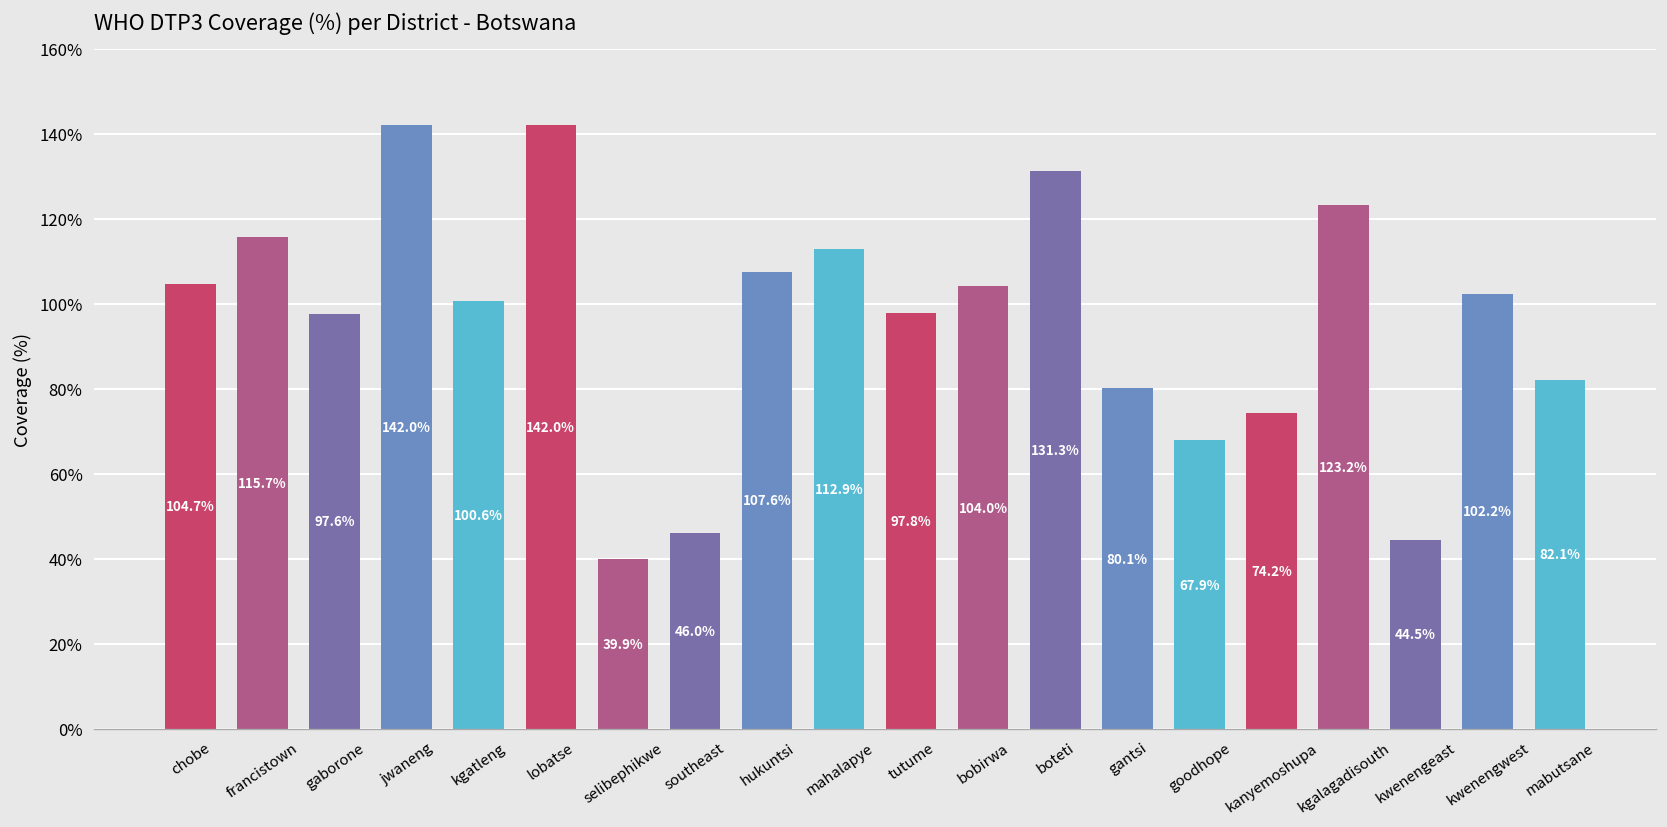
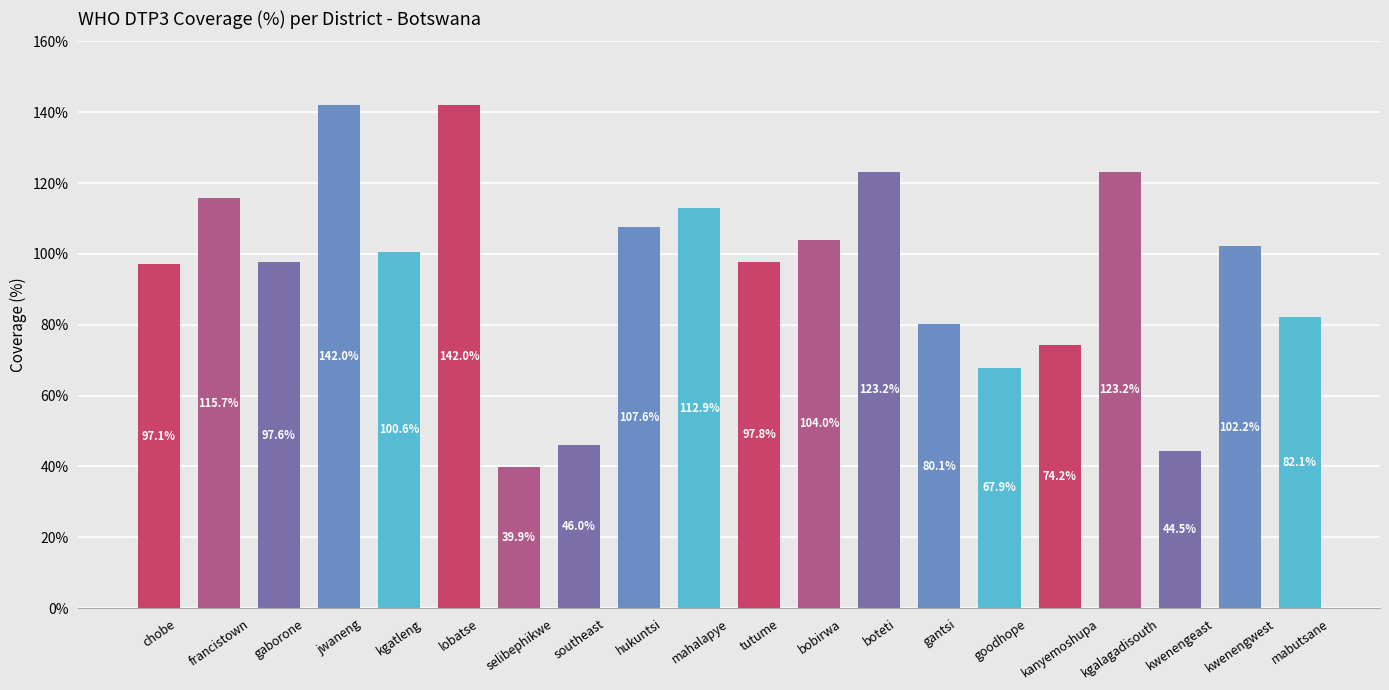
chobe: 104.7% -> 97.1%
boteti: 131.3% -> 123.2%
